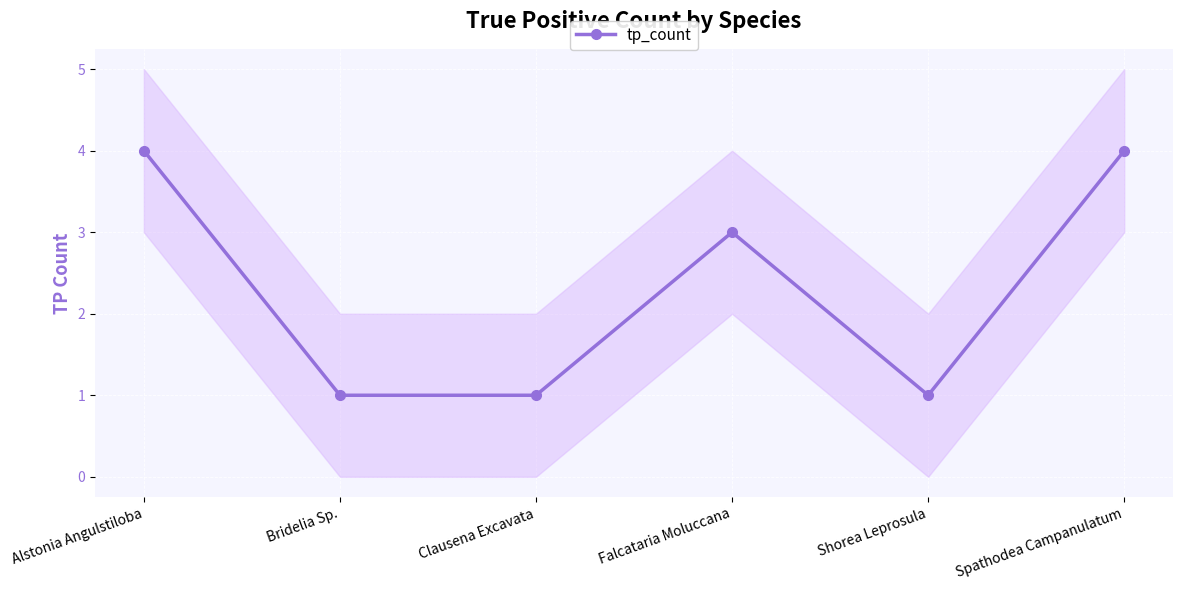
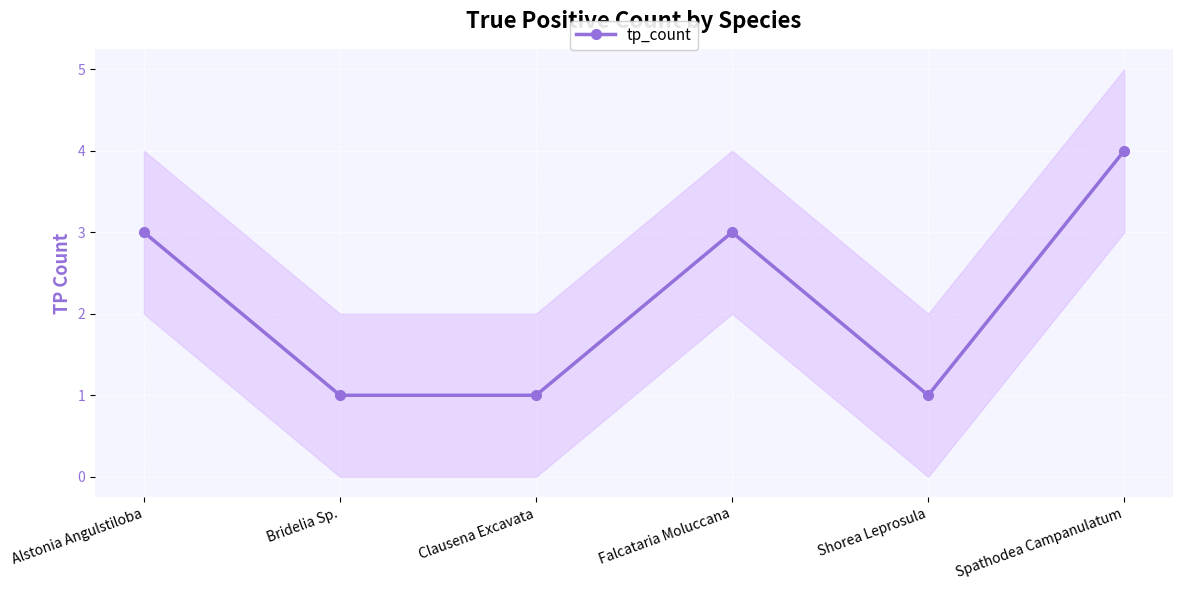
tp_count, Alstonia Angulstiloba: 4 -> 3
